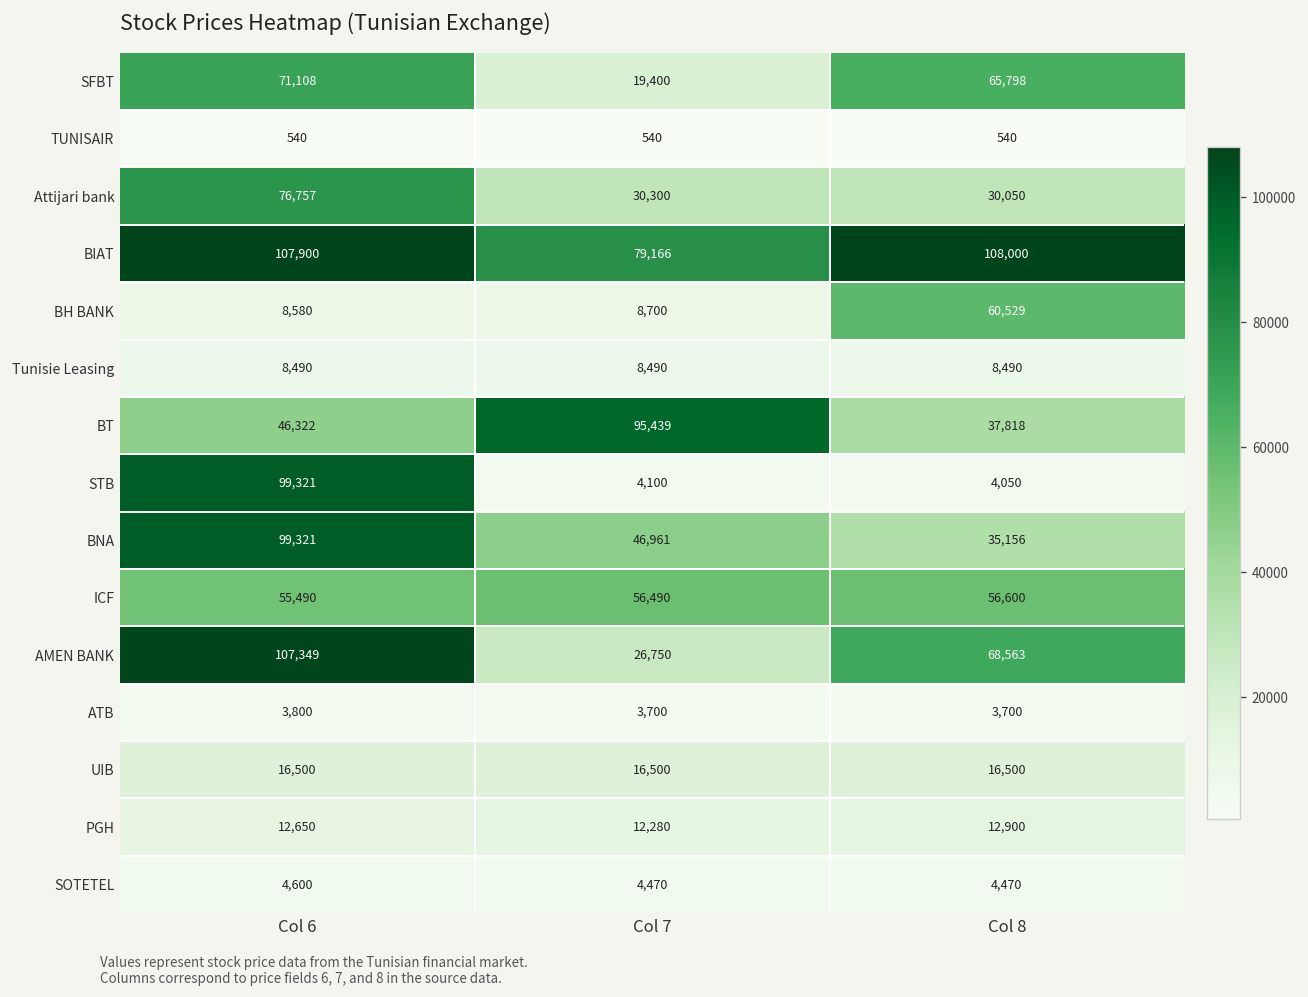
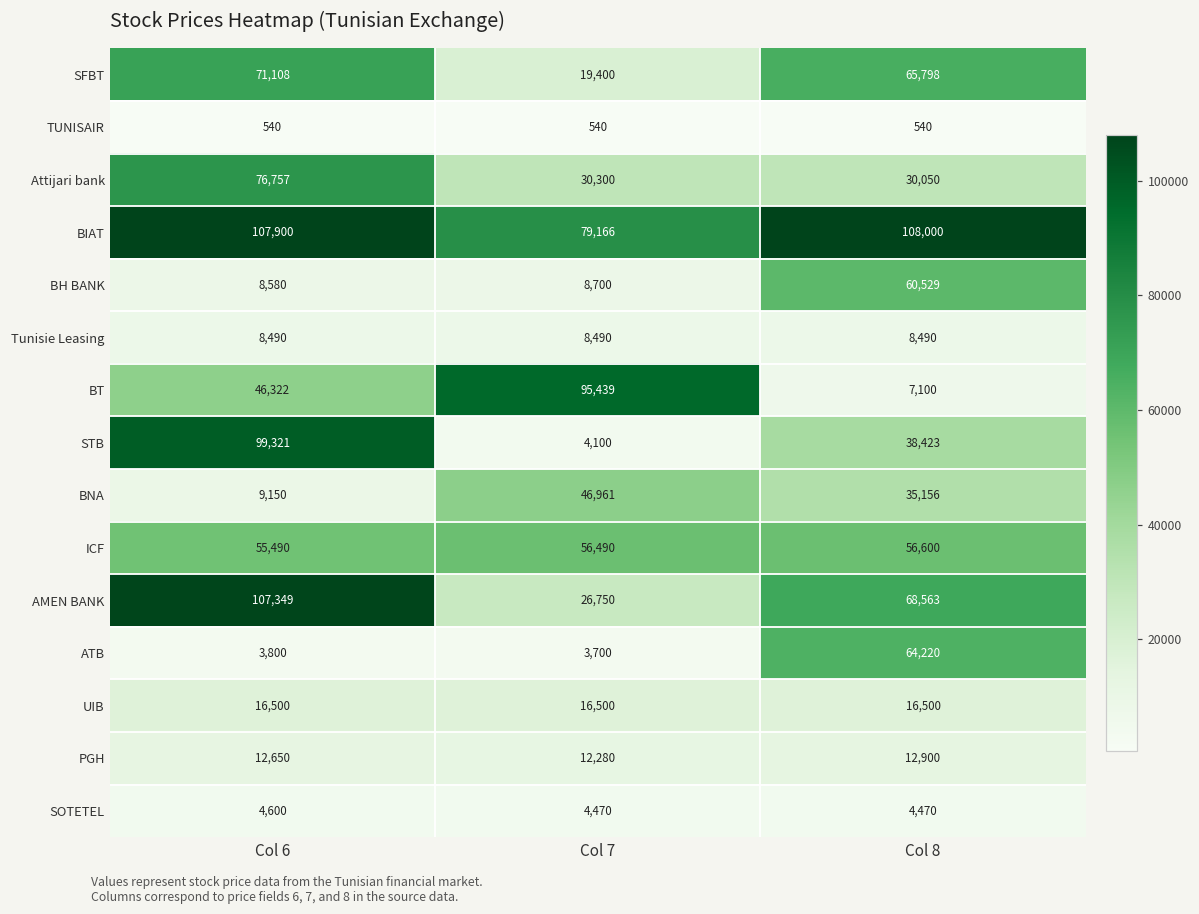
BT, Col 8: 37,818 -> 7,100
STB, Col 8: 4,050 -> 38,423
BNA, Col 6: 99,321 -> 9,150
ATB, Col 8: 3,700 -> 64,220
